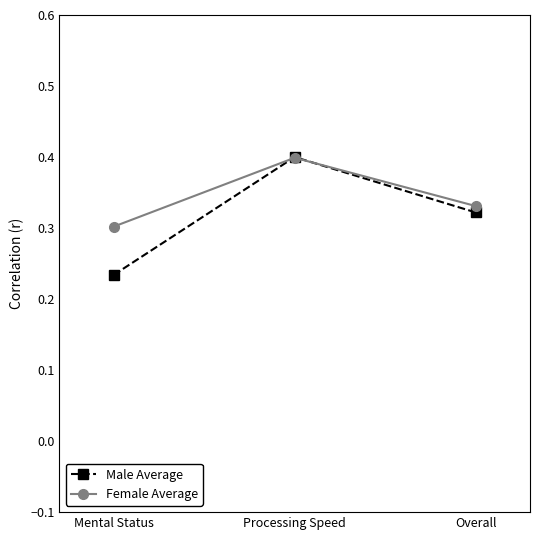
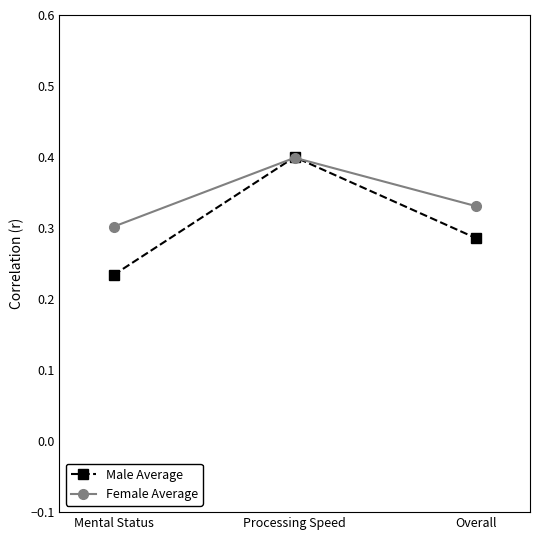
Male Average, Overall: 0.32 -> 0.29
